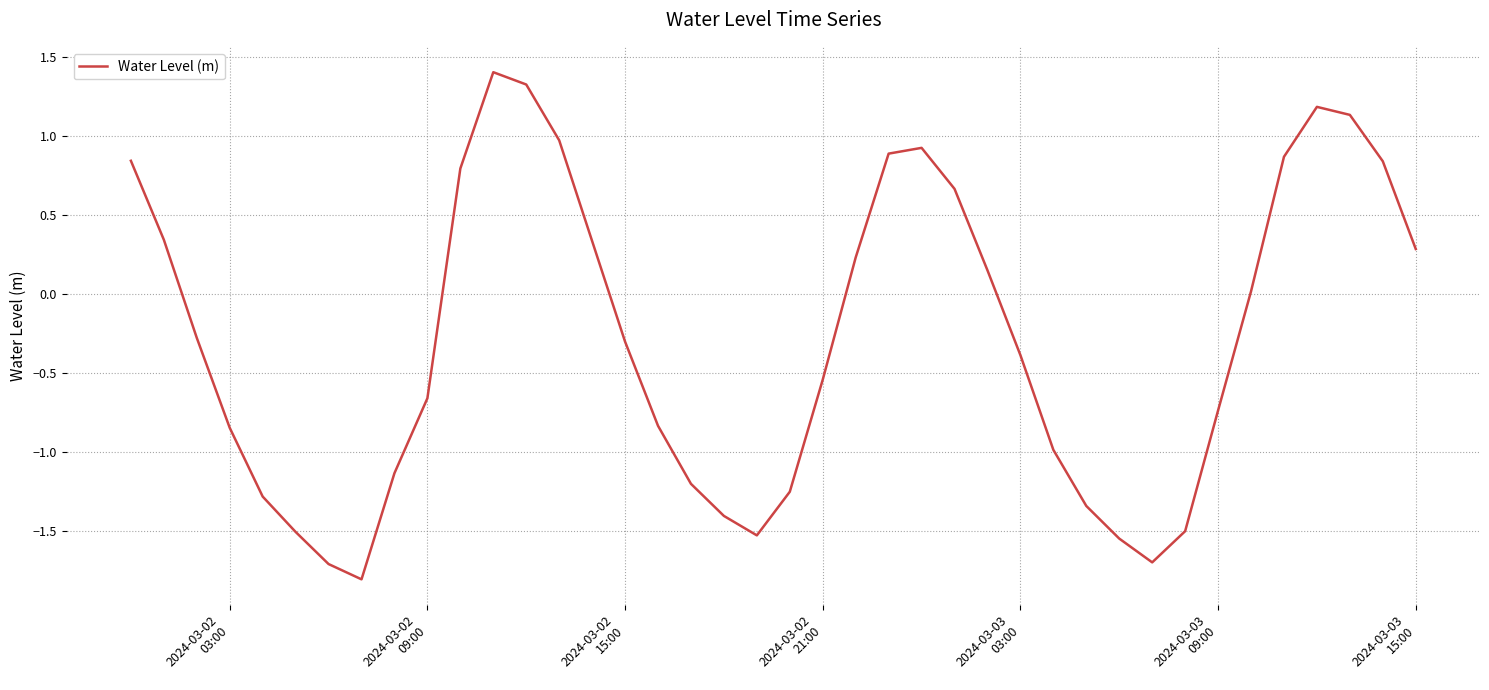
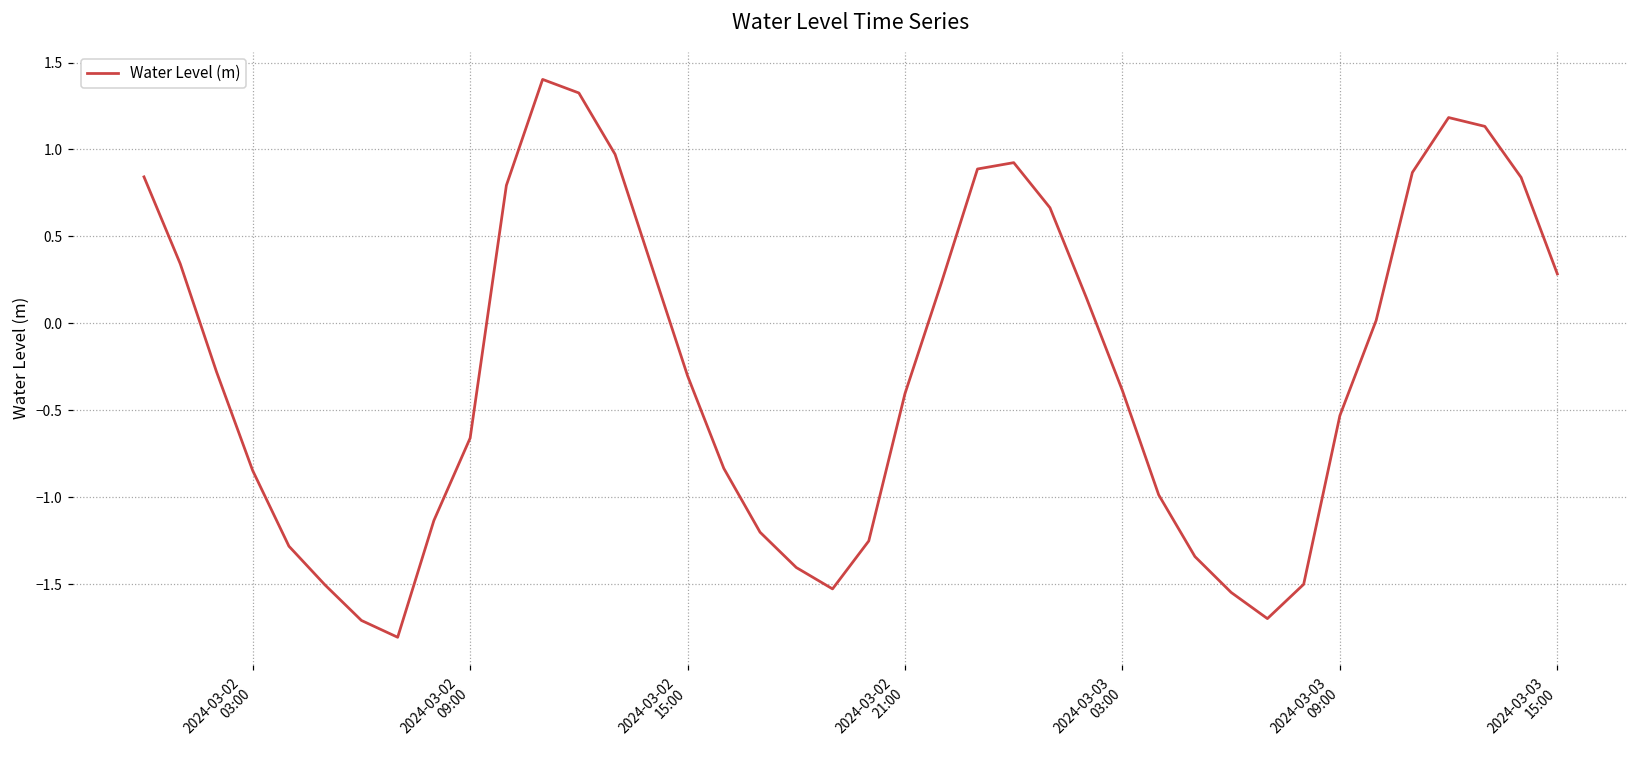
2024-03-02 21:00: -0.54 -> -0.40
2024-03-03 09:00: -0.74 -> -0.53
